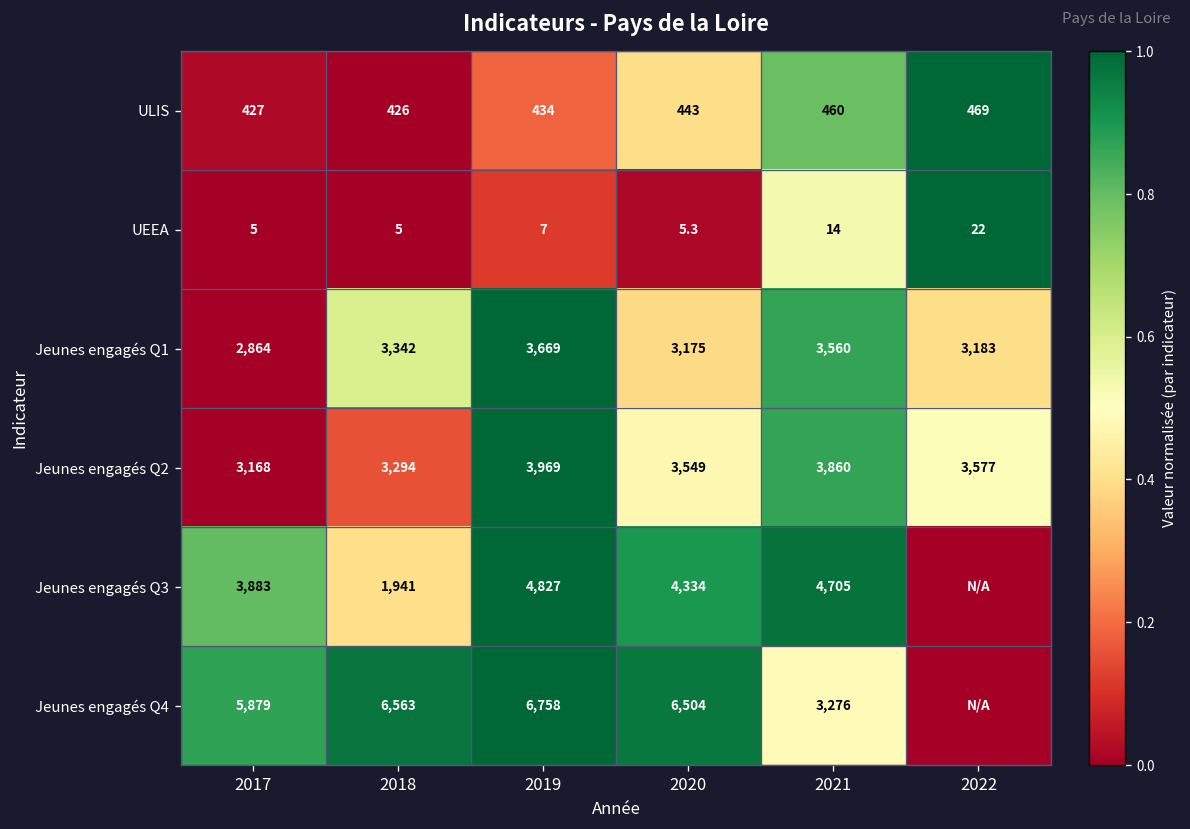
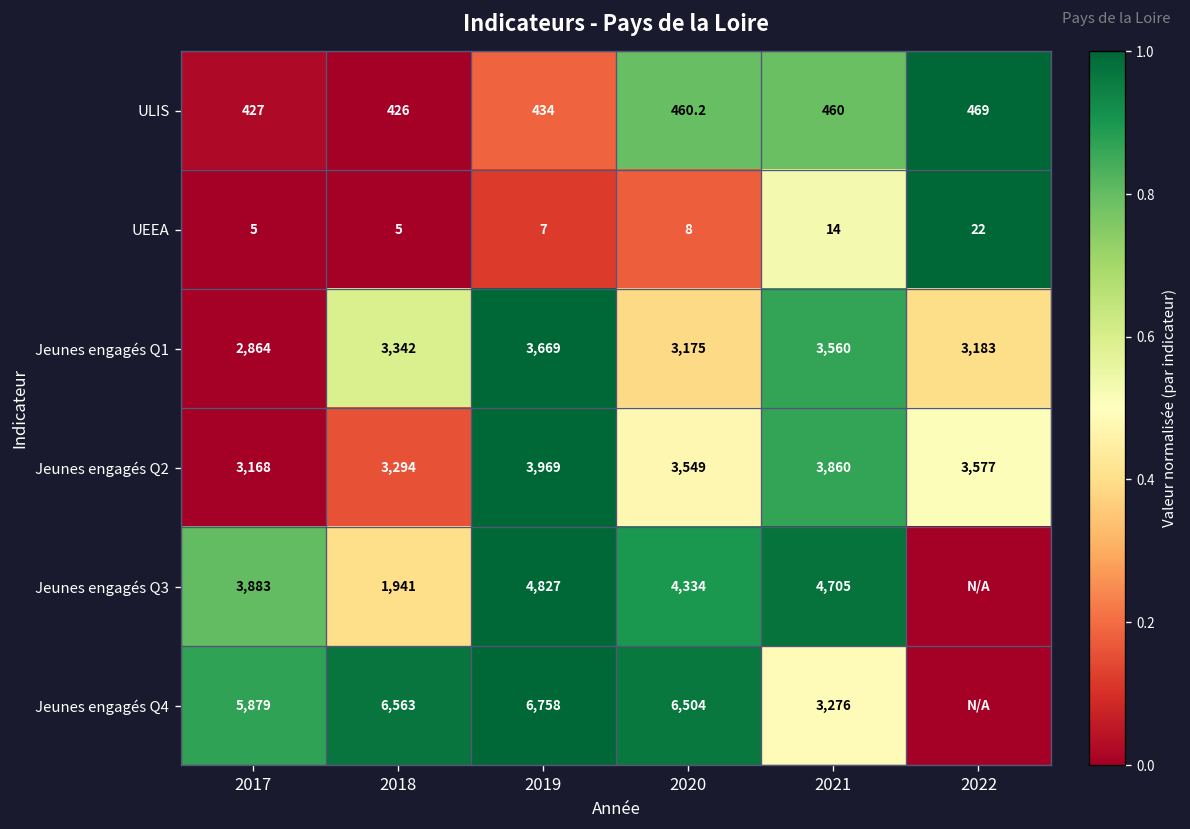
ULIS, 2020: 443 -> 460.2
UEEA, 2020: 5.3 -> 8
